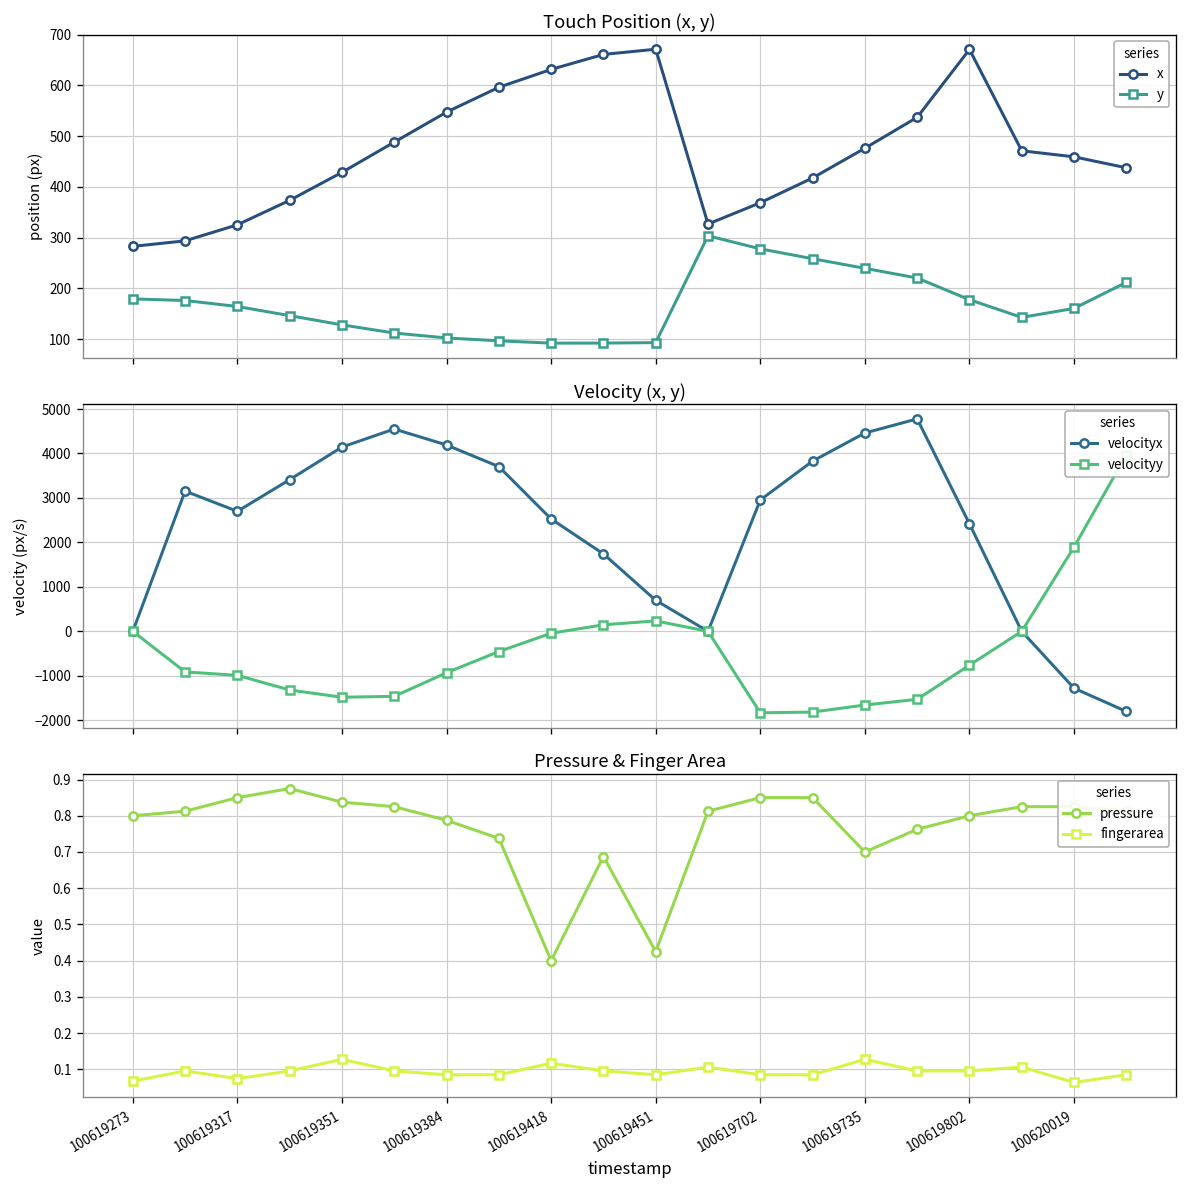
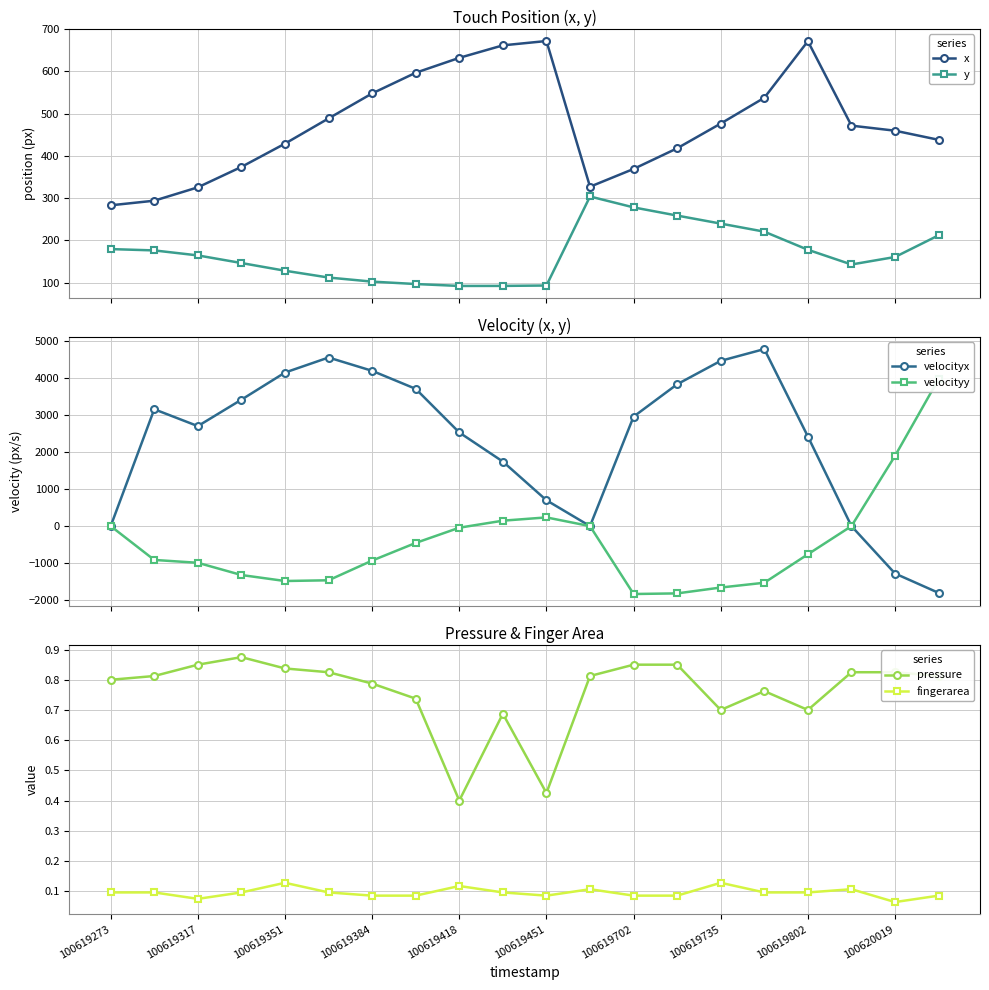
Pressure & Finger Area, fingerarea, 100619273: 0.07 -> 0.10
Pressure & Finger Area, pressure, 100619802: 0.8 -> 0.7
